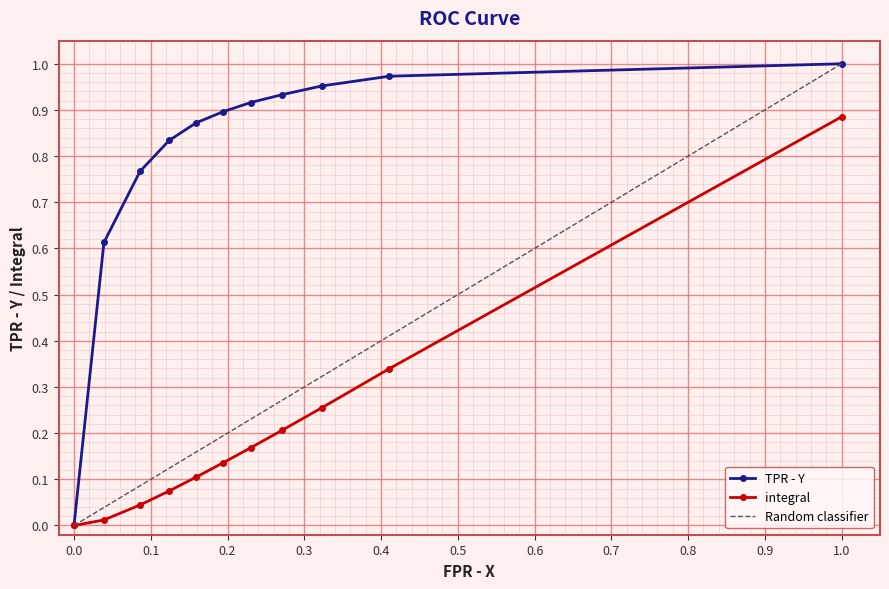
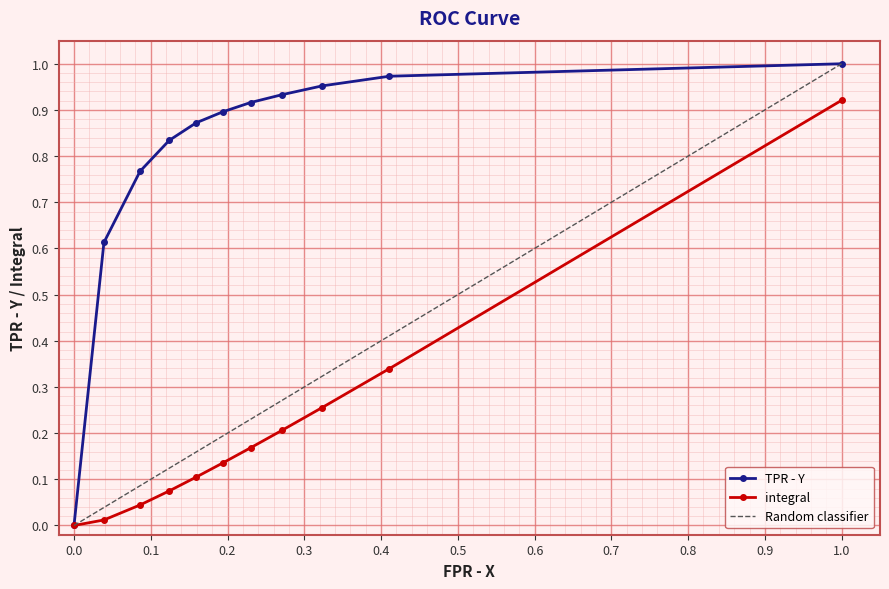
integral, 1.0: 0.89 -> 0.92
